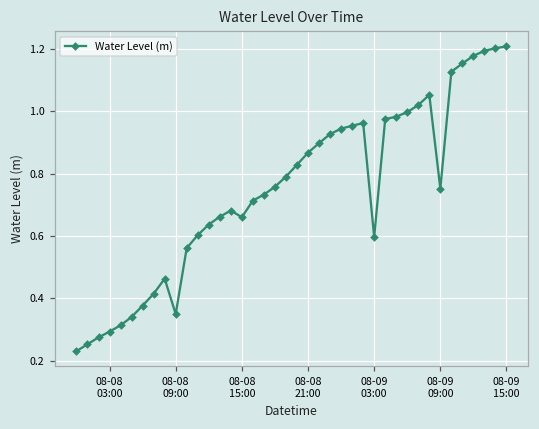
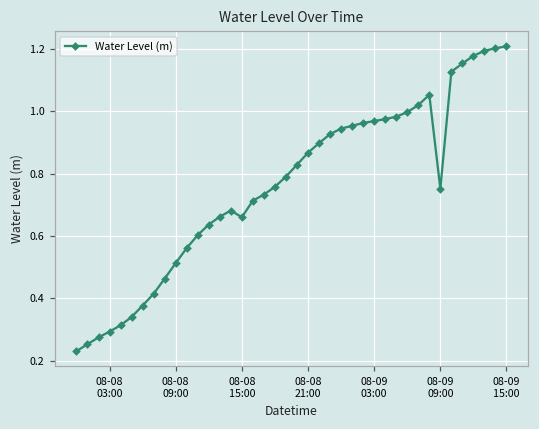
08-08 09:00: 0.35 -> 0.51
08-09 03:00: 0.60 -> 0.97
